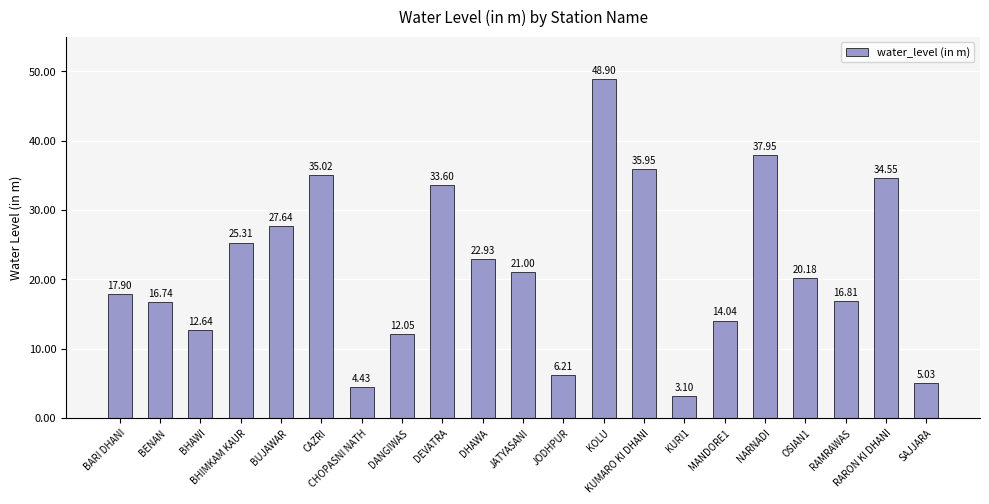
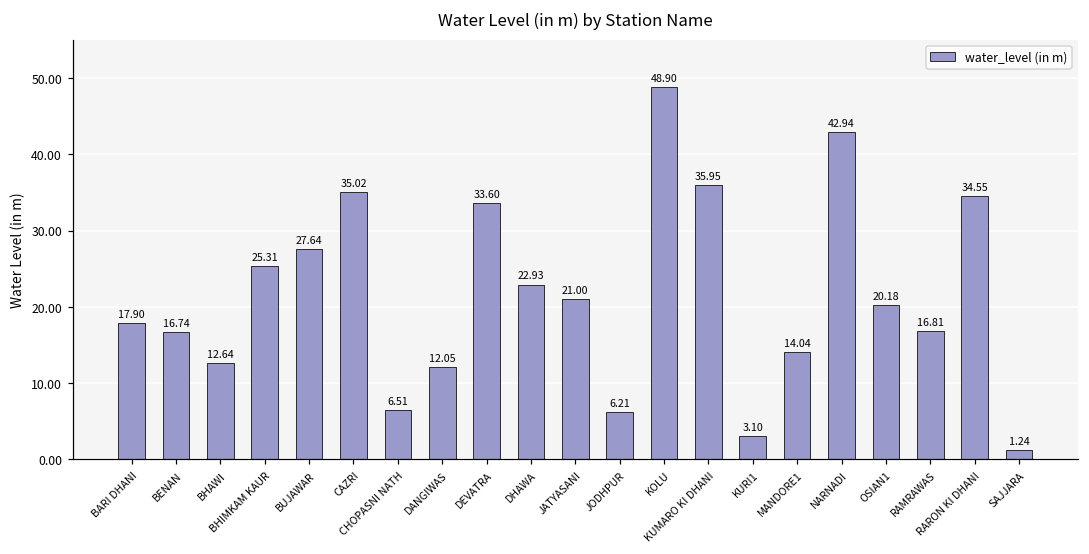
CHOPASNI NATH: 4.43 -> 6.51
NARNADI: 37.95 -> 42.94
SAJJARA: 5.03 -> 1.24
